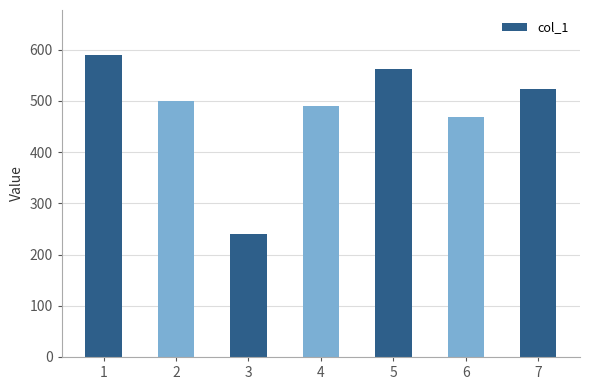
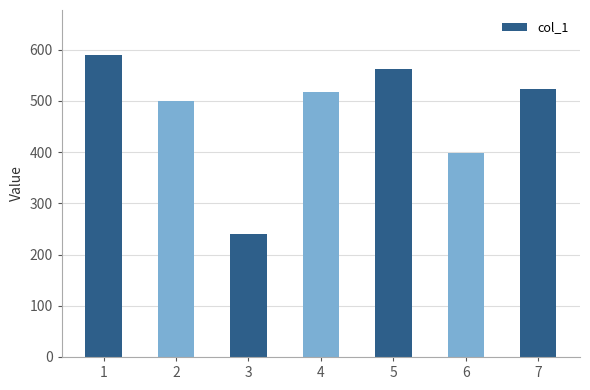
4: 490 -> 520
6: 470 -> 400
